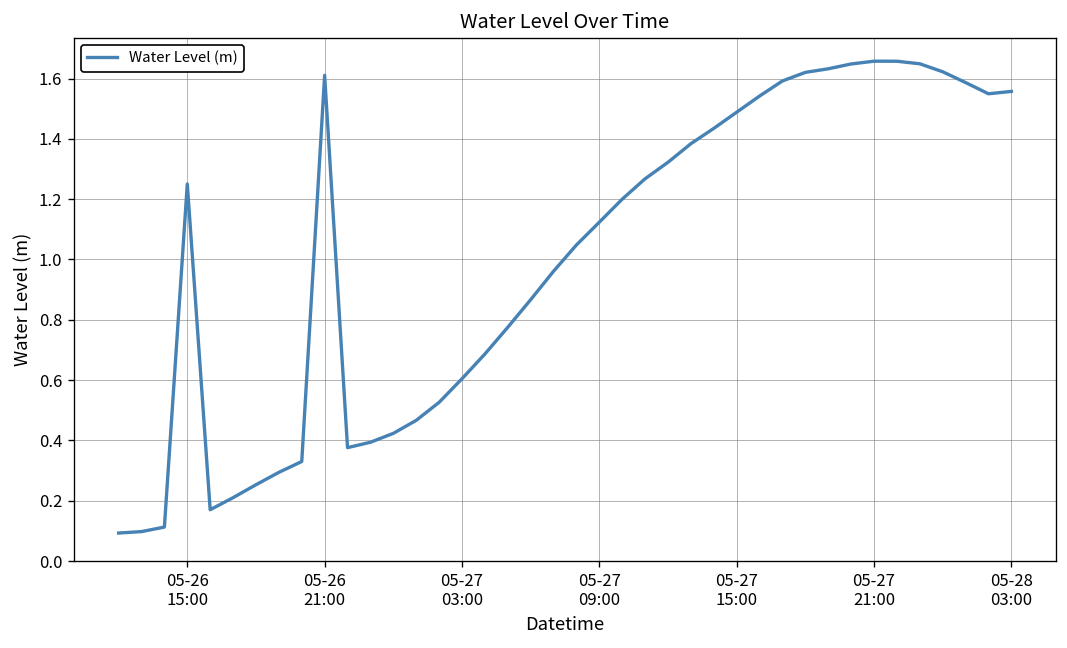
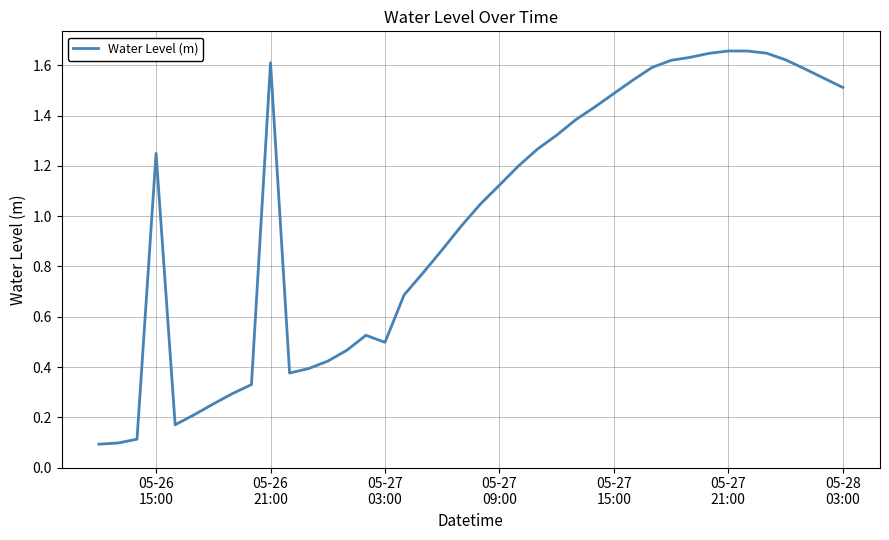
05-27 03:00: 0.60 -> 0.50
05-28 03:00: 1.56 -> 1.51
